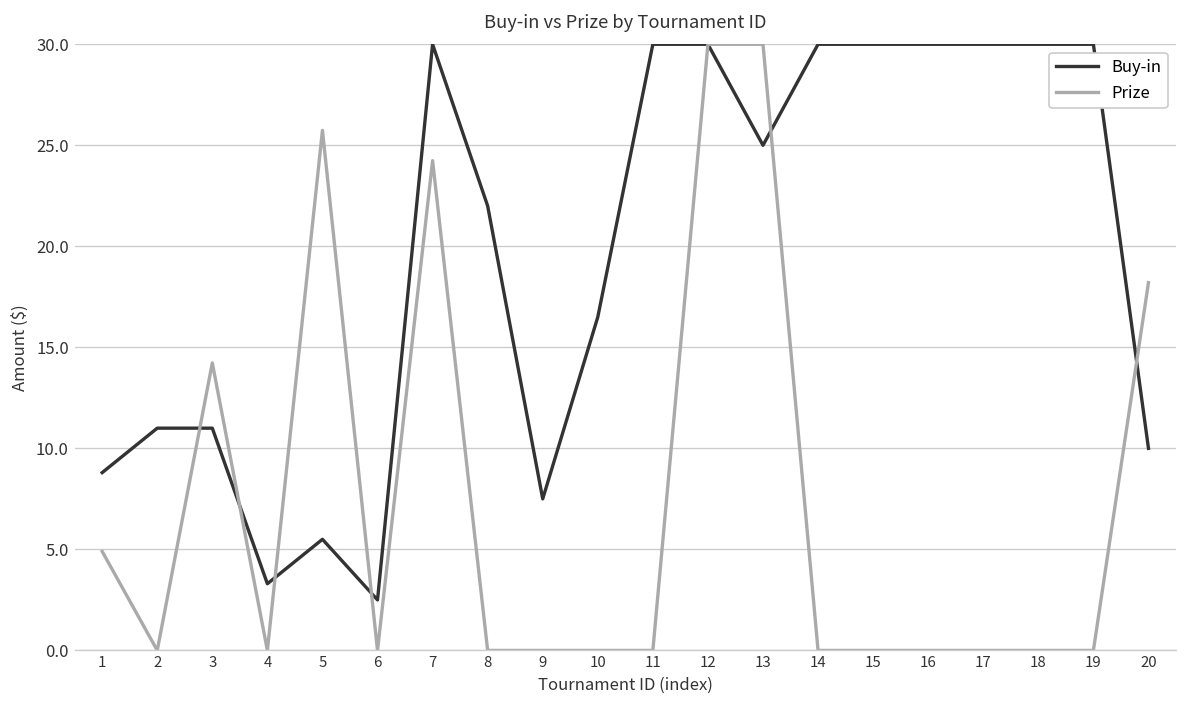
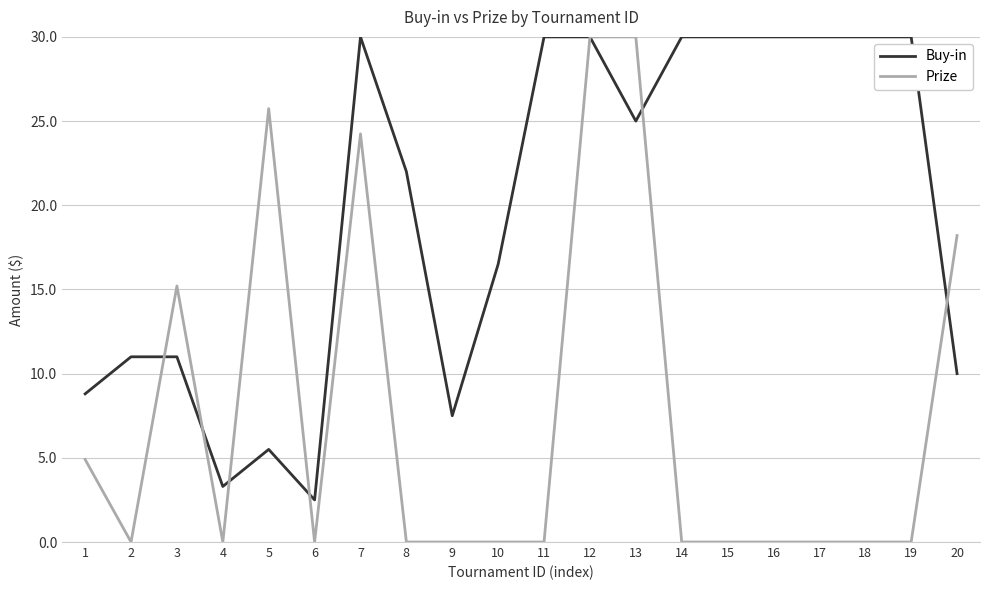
Prize, 3: 14.2 -> 15.2
